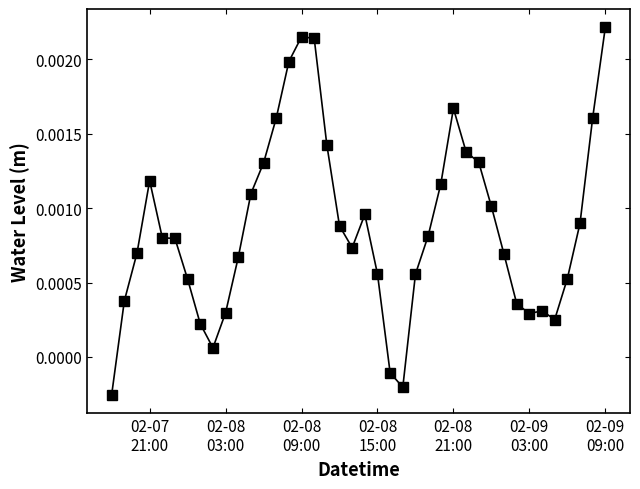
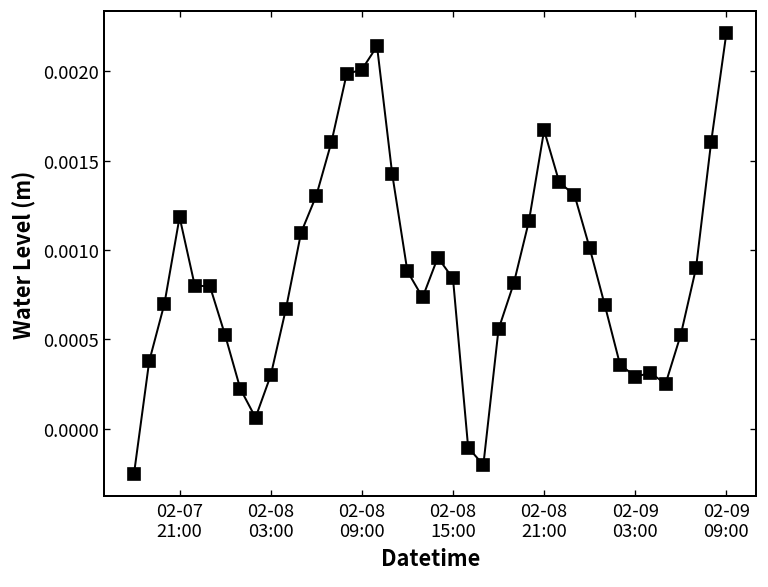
02-08 09:00: 0.00215 -> 0.00201
02-08 15:00: 0.00056 -> 0.00084
